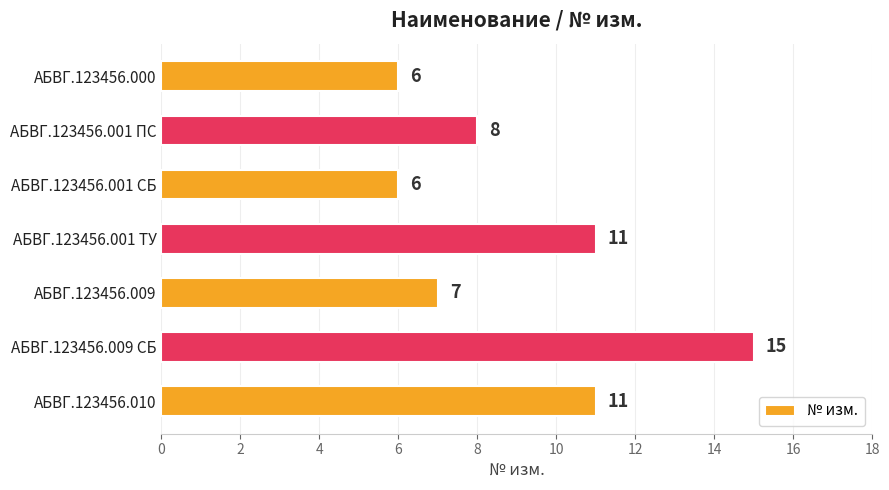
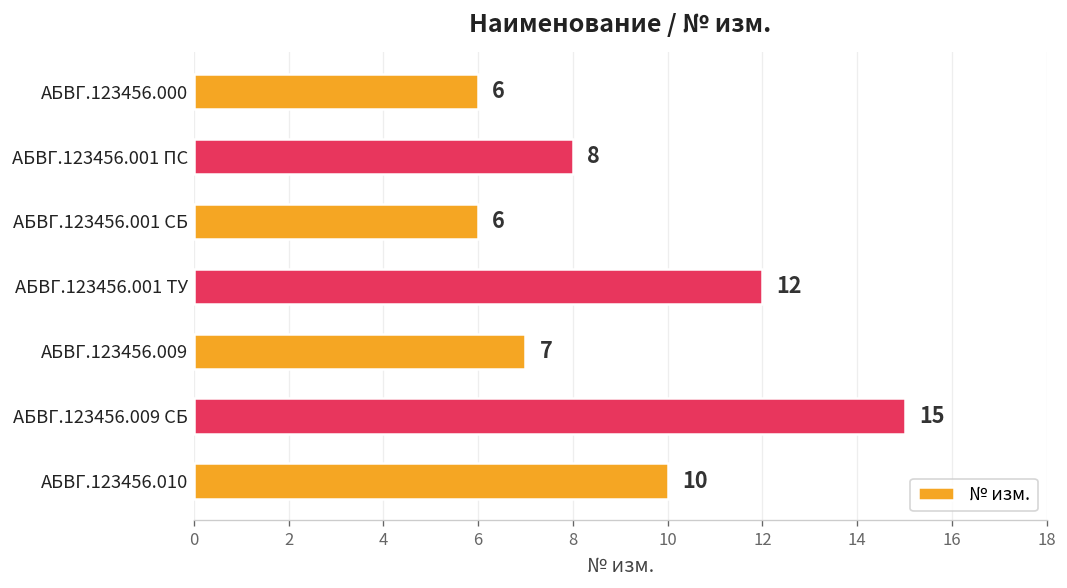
АБВГ.123456.001 ТУ: 11 -> 12
АБВГ.123456.010: 11 -> 10
